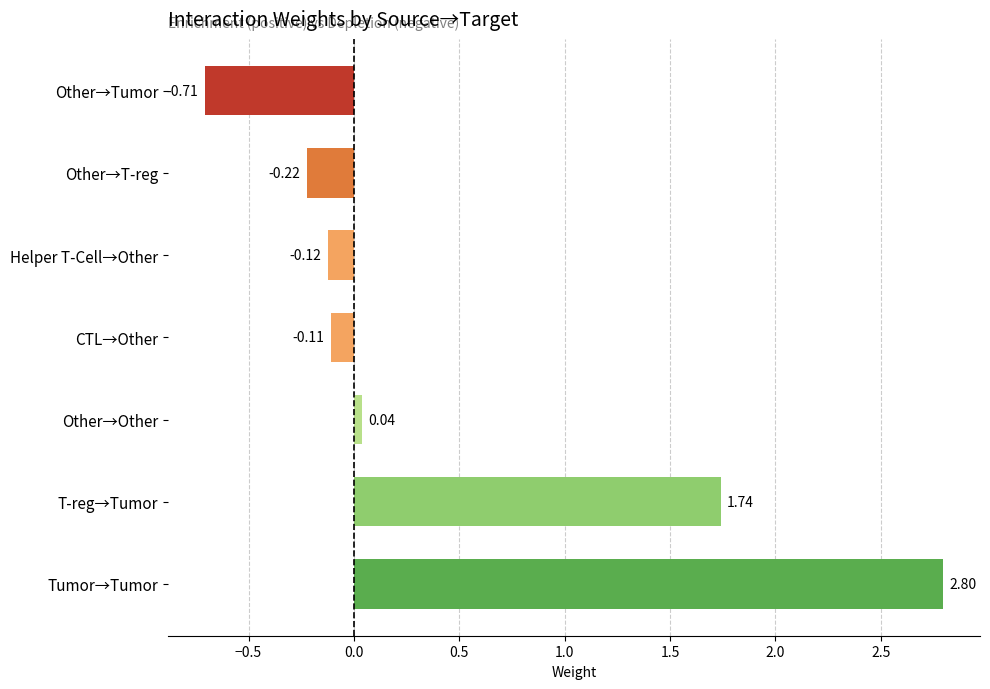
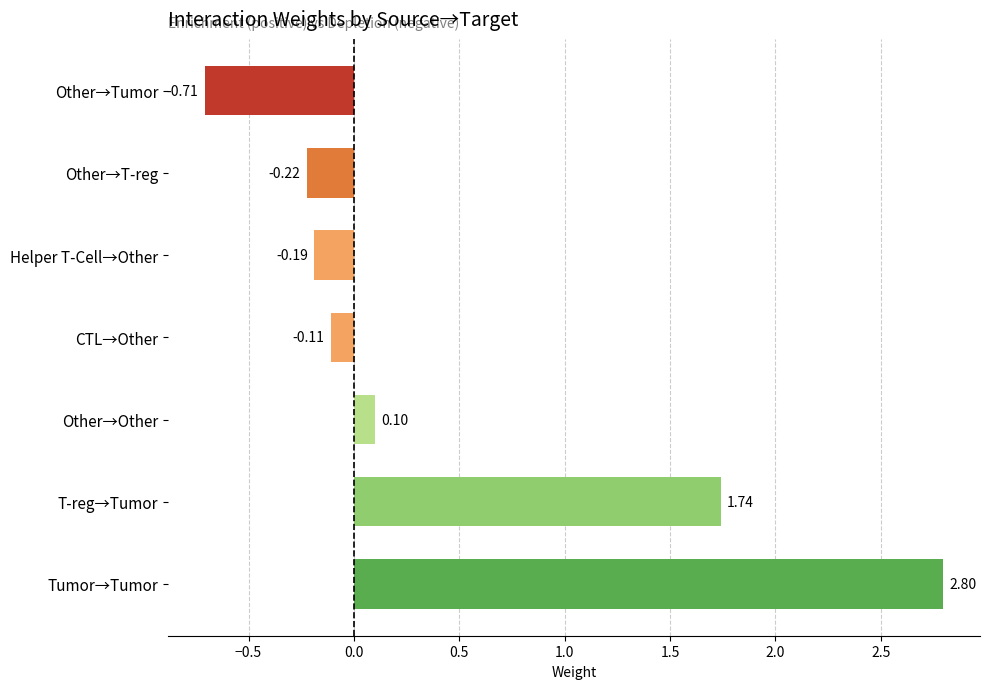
Helper T-Cell→Other: -0.12 -> -0.19
Other→Other: 0.04 -> 0.10
